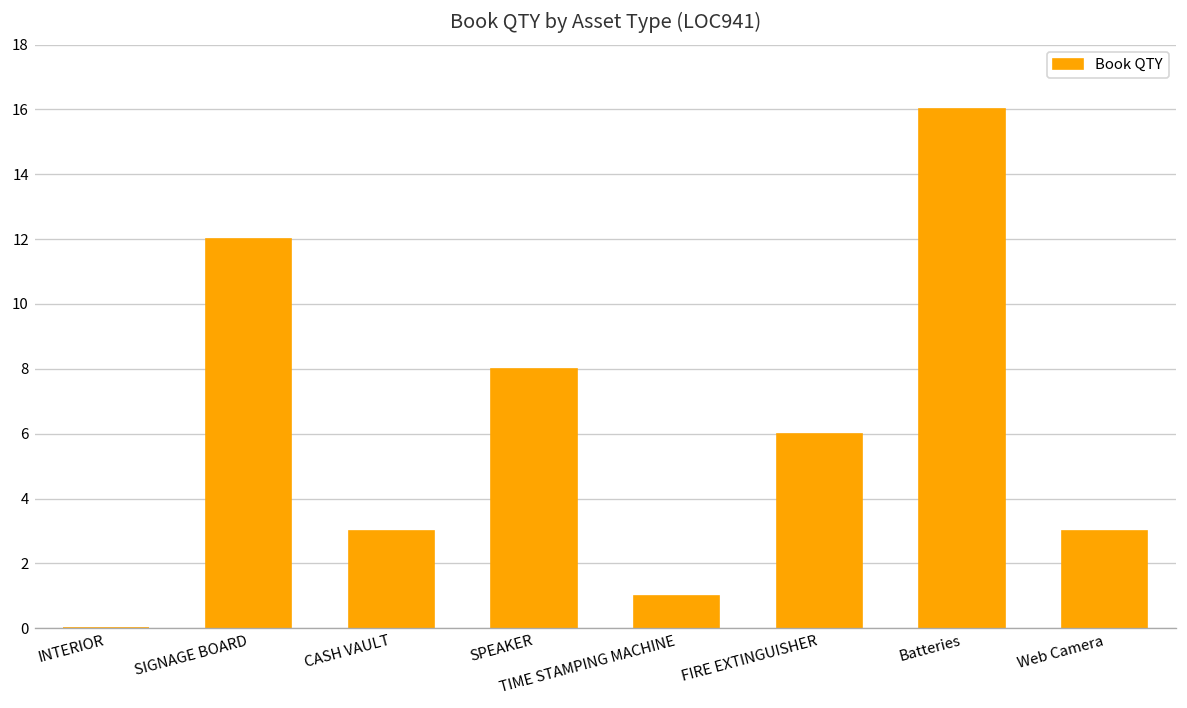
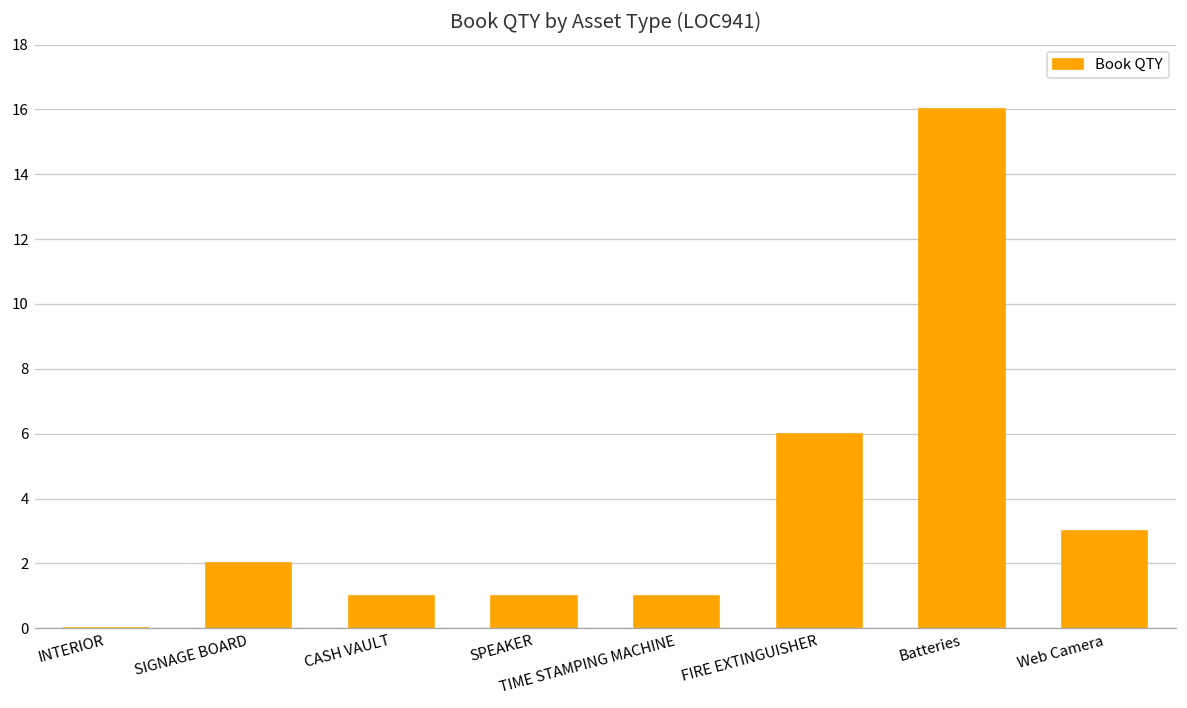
SIGNAGE BOARD: 12 -> 2
CASH VAULT: 3 -> 1
SPEAKER: 8 -> 1
